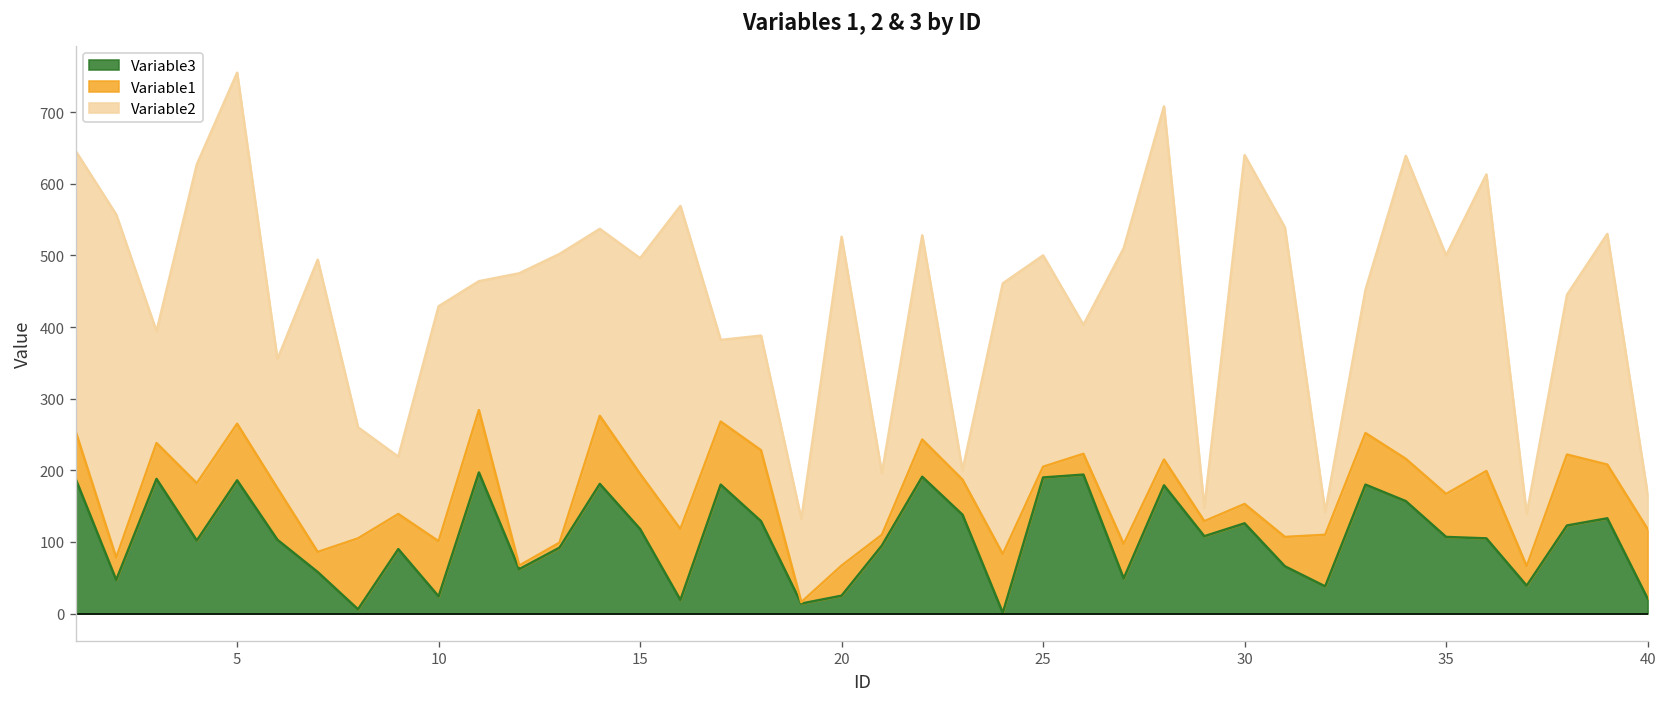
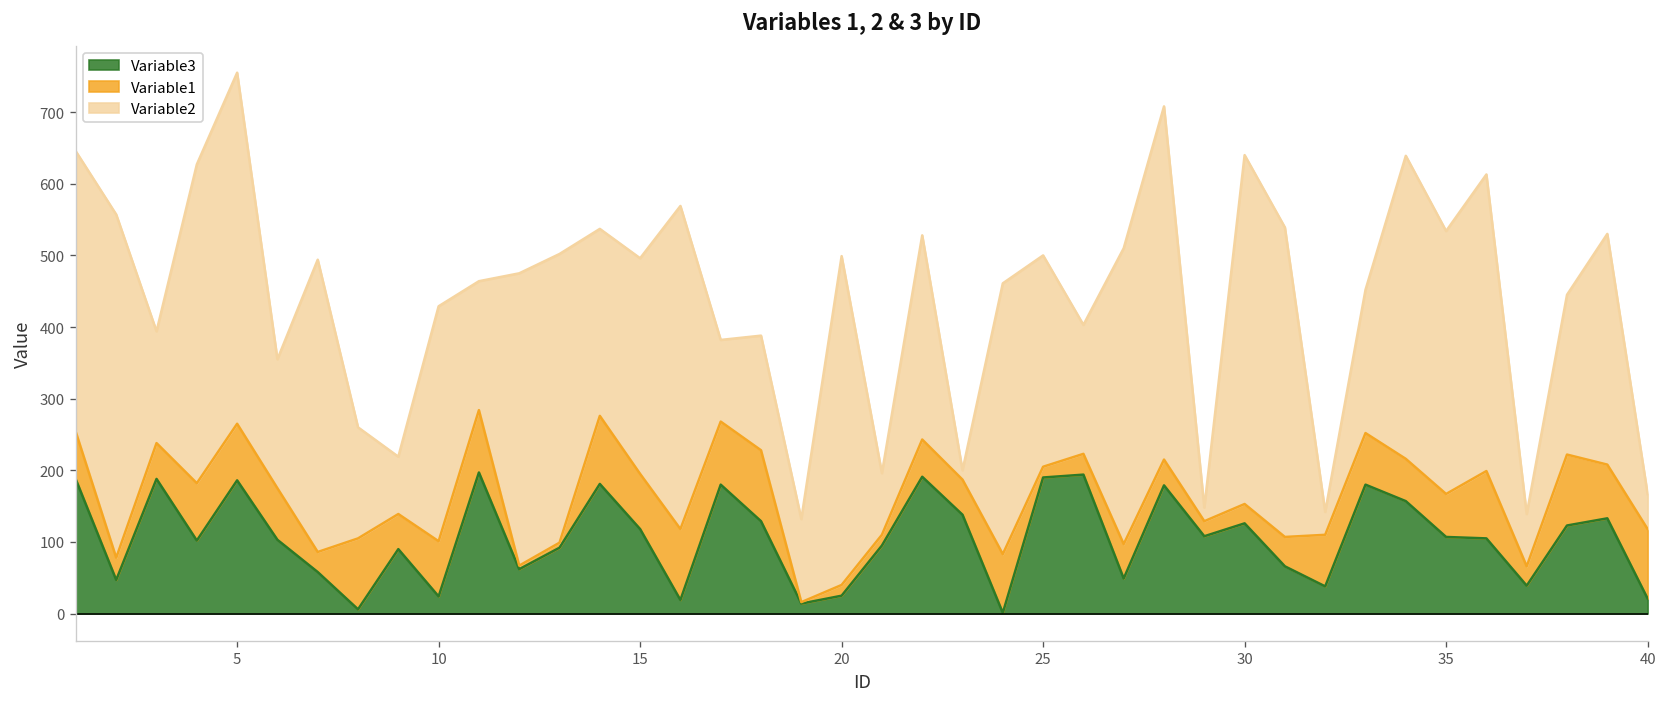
Variable1, 20: 40 -> 20
Variable2, 35: 330 -> 370
